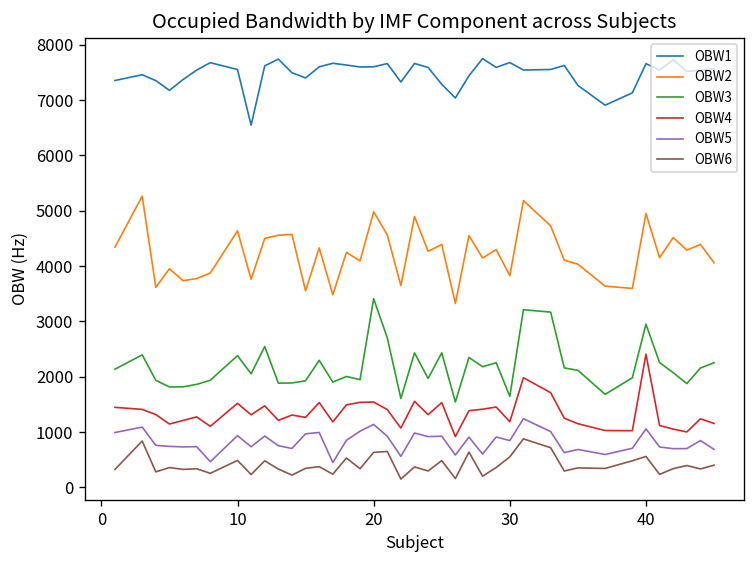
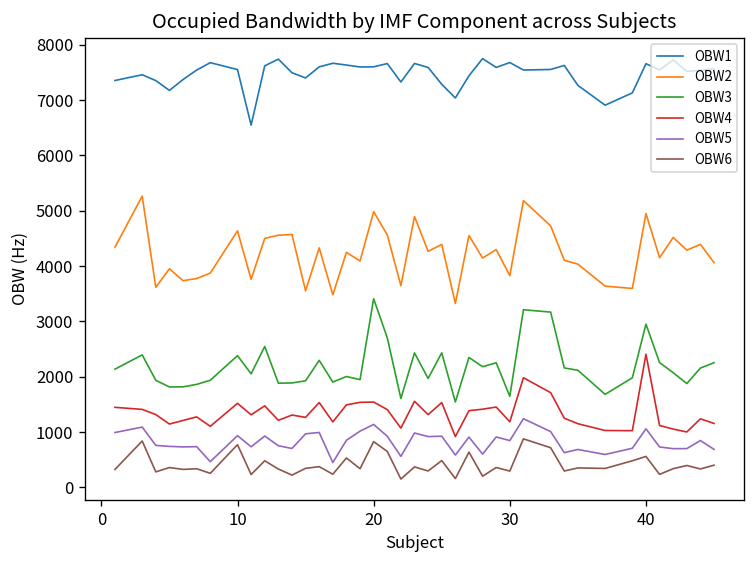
OBW6, 10: 500 -> 800
OBW6, 20: 600 -> 800
OBW6, 30: 600 -> 300
